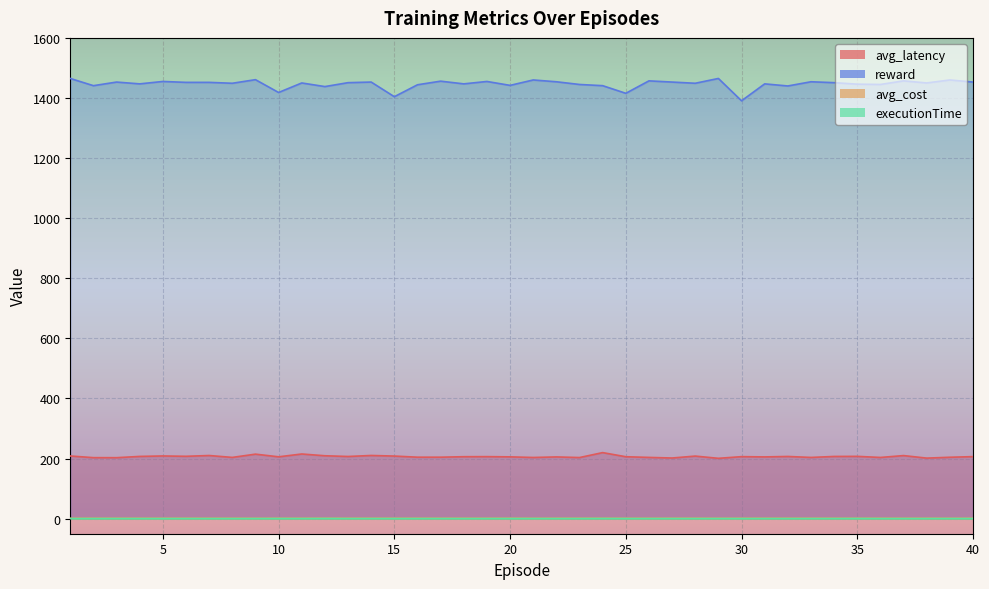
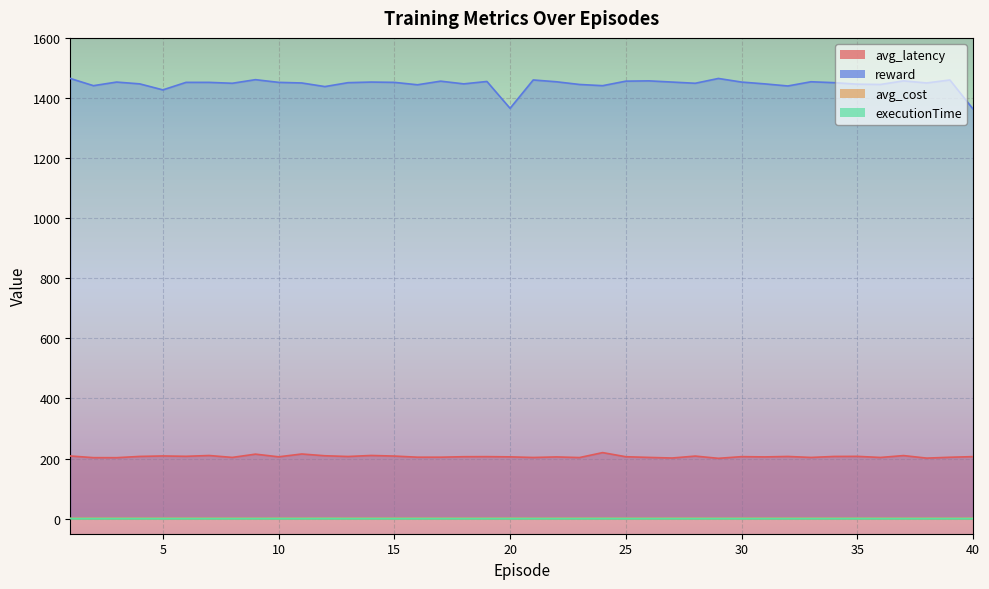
reward, 5: 1460 -> 1430
reward, 10: 1420 -> 1450
reward, 15: 1400 -> 1450
reward, 20: 1440 -> 1370
reward, 25: 1420 -> 1460
reward, 30: 1390 -> 1450
reward, 40: 1450 -> 1360
